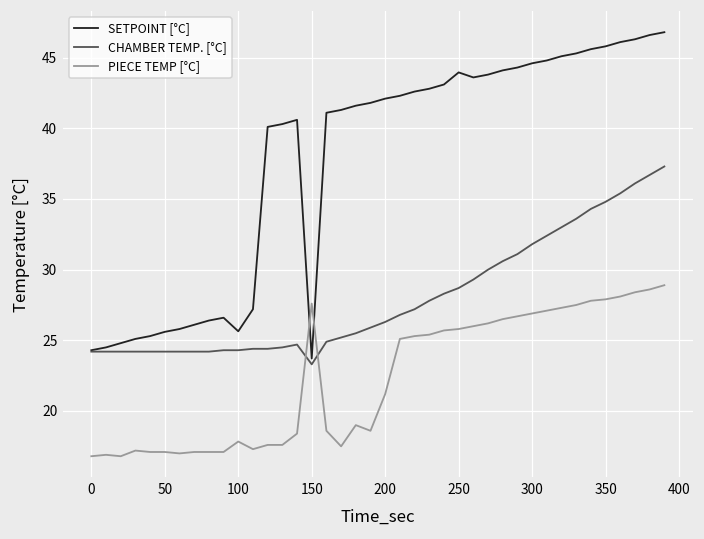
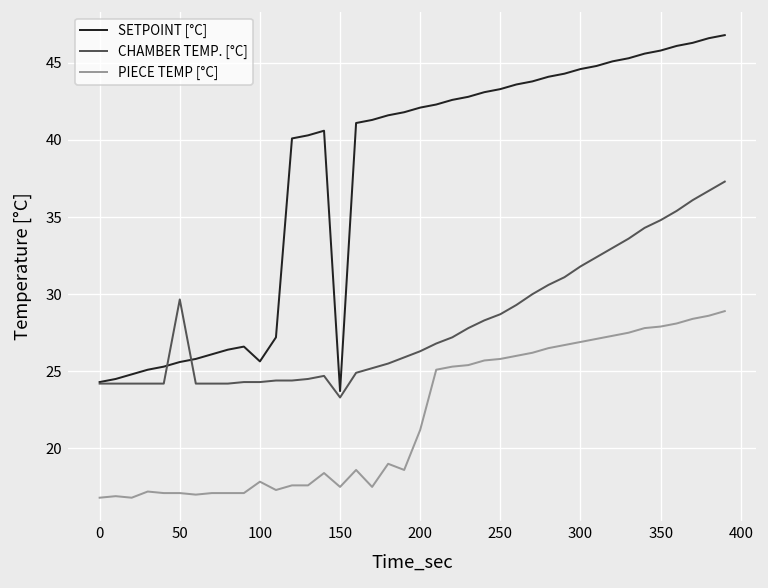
CHAMBER TEMP. [°C], 50: 24.2 -> 29.7
PIECE TEMP [°C], 150: 27.6 -> 17.5
SETPOINT [°C], 250: 44.0 -> 43.3
